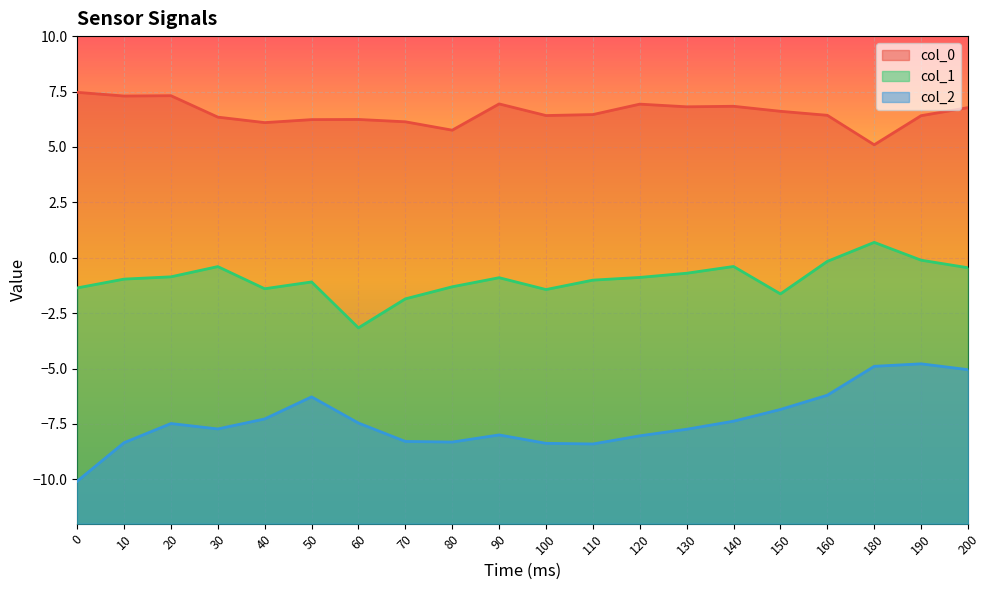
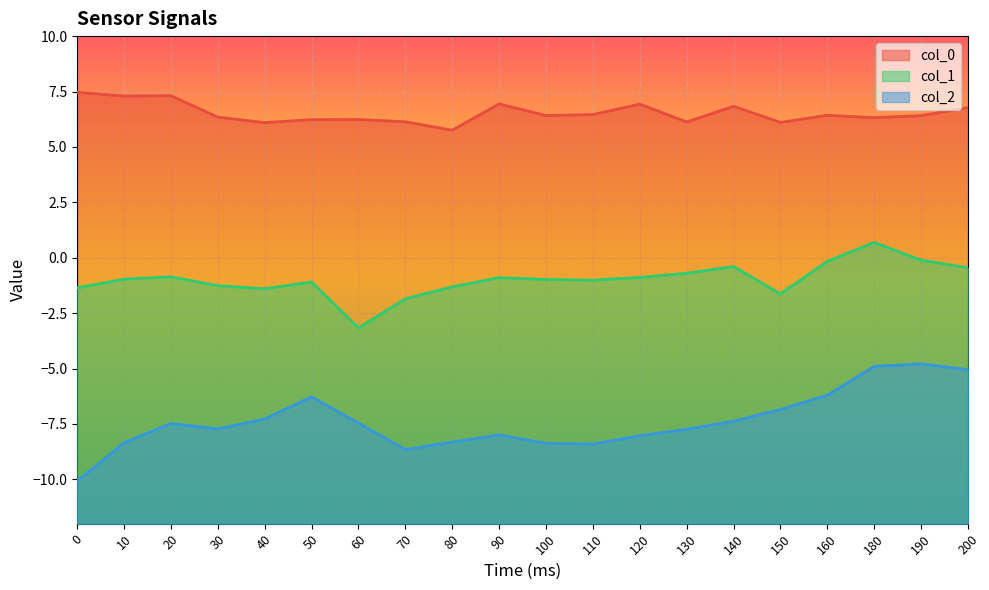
col_1, 30: -0.4 -> -1.3
col_2, 70: -8.3 -> -8.7
col_1, 100: -1.4 -> -1.0
col_0, 130: 6.8 -> 6.1
col_0, 150: 6.6 -> 6.1
col_0, 180: 5.1 -> 6.3
